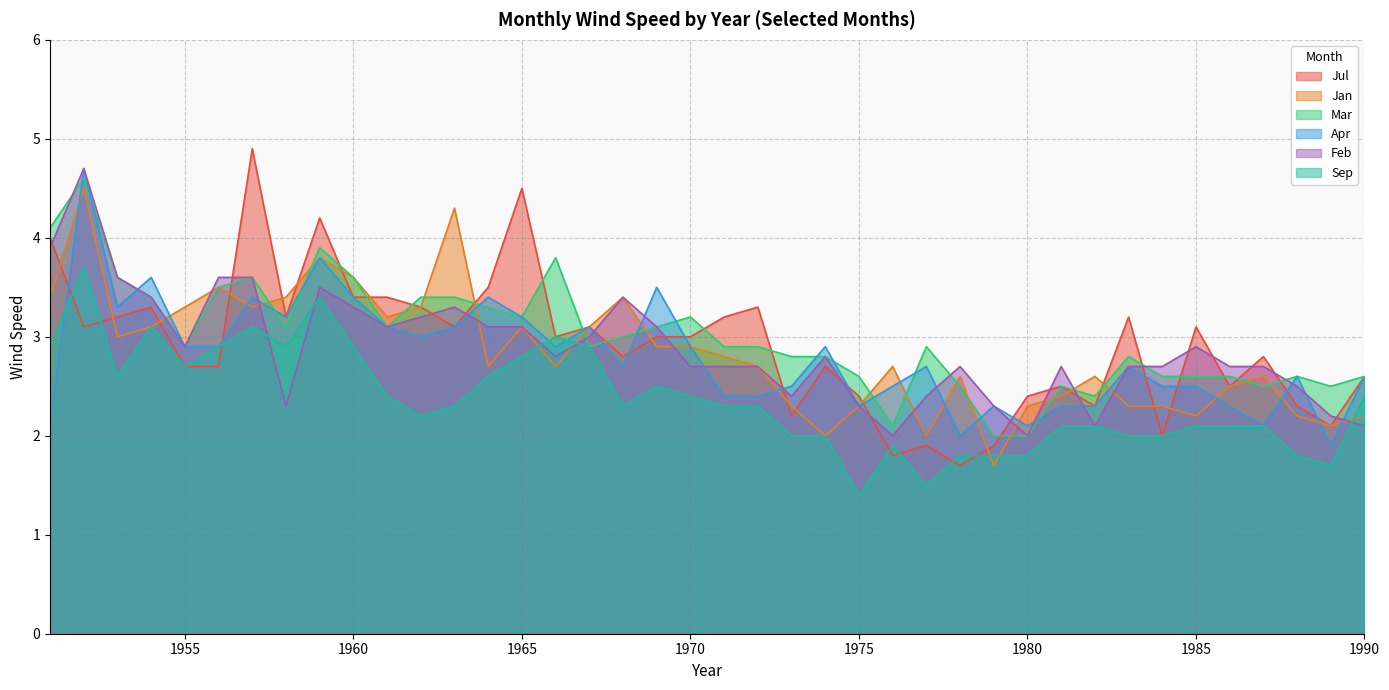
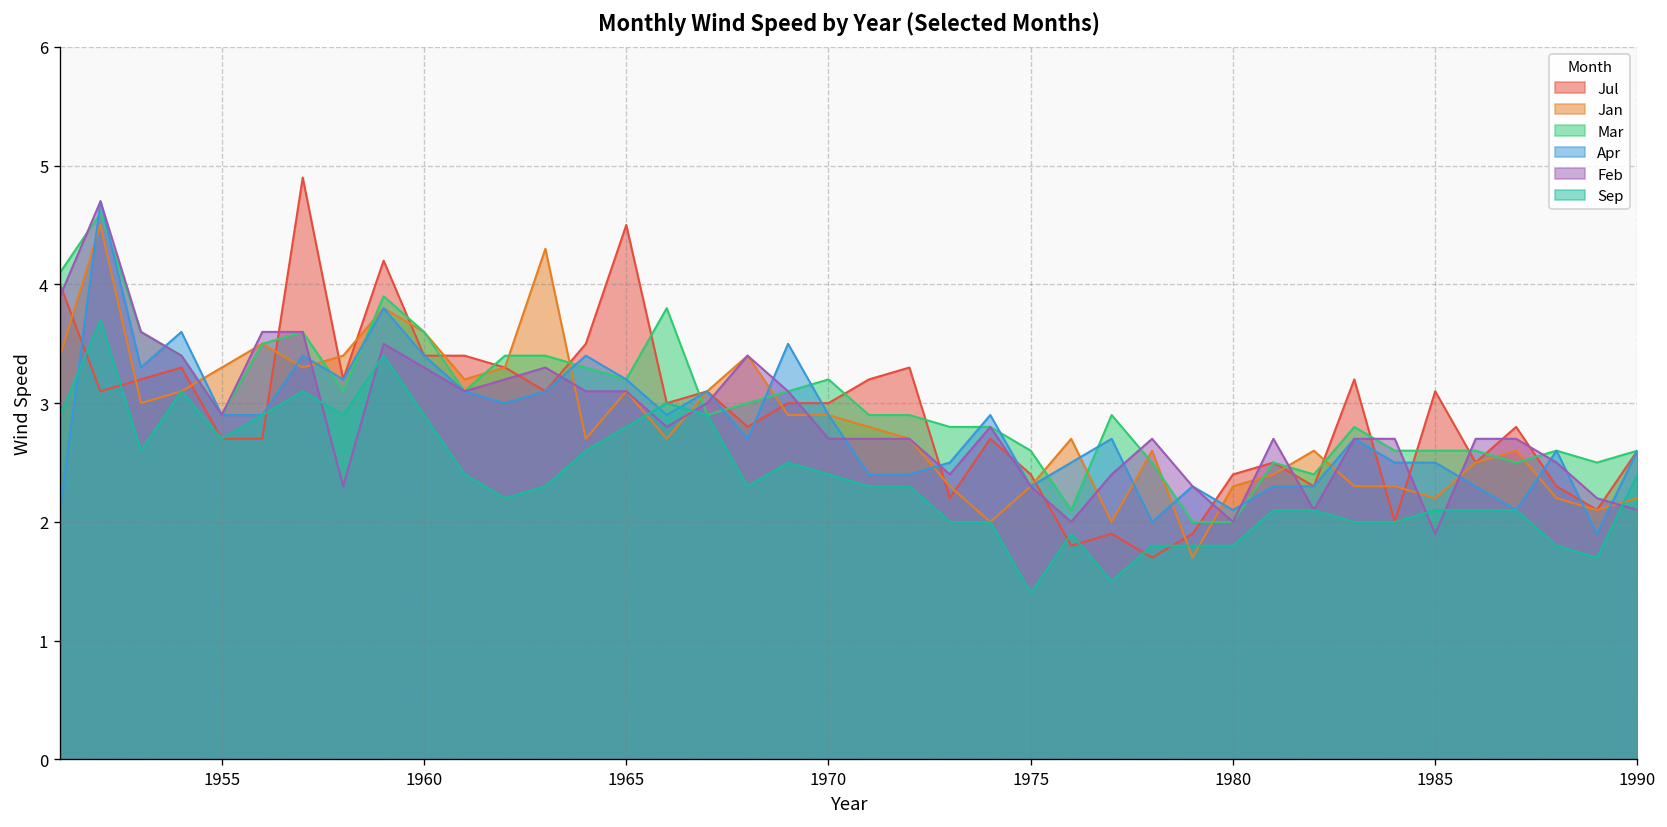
Feb, 1985: 2.9 -> 1.9
